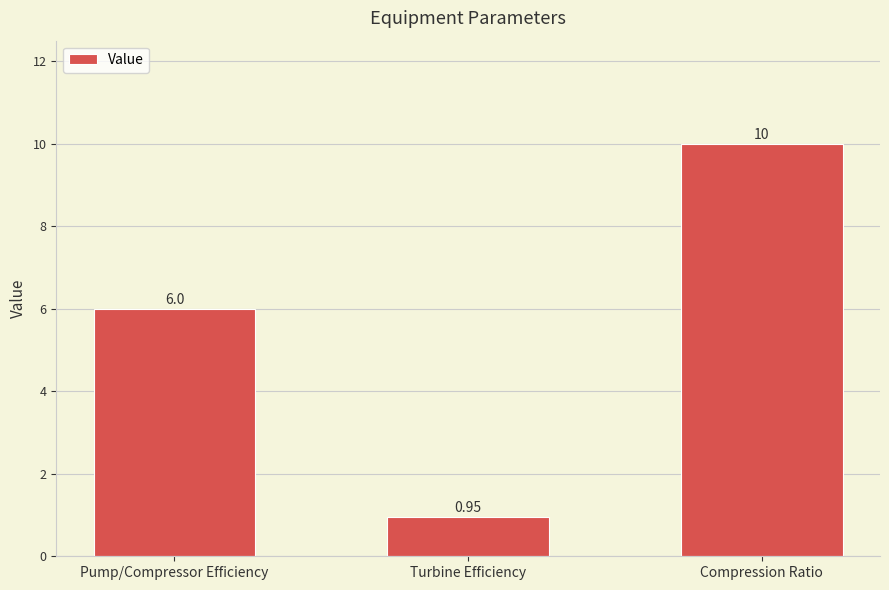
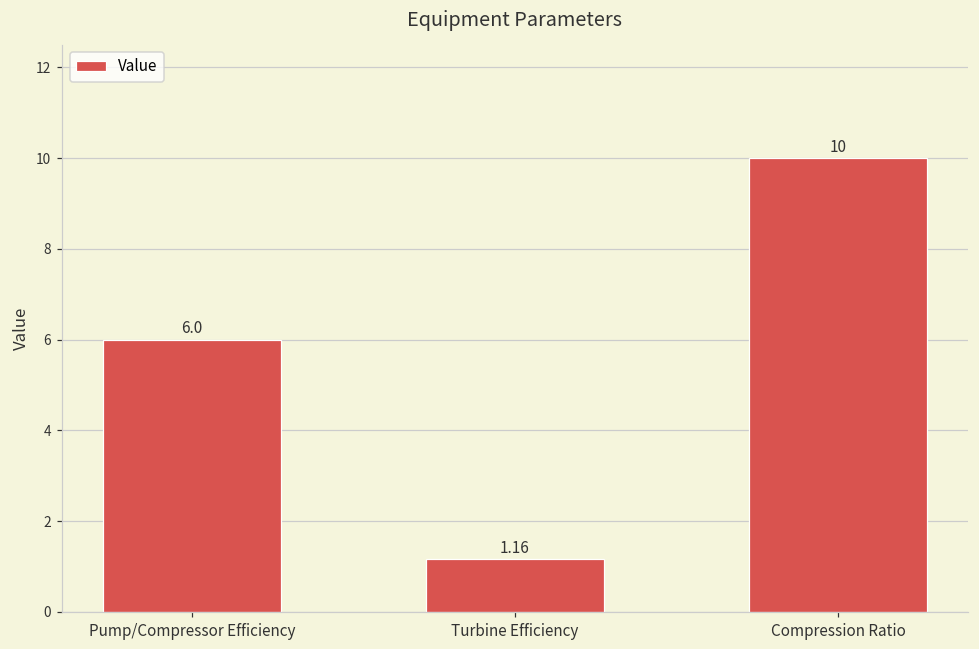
Turbine Efficiency: 0.95 -> 1.16
